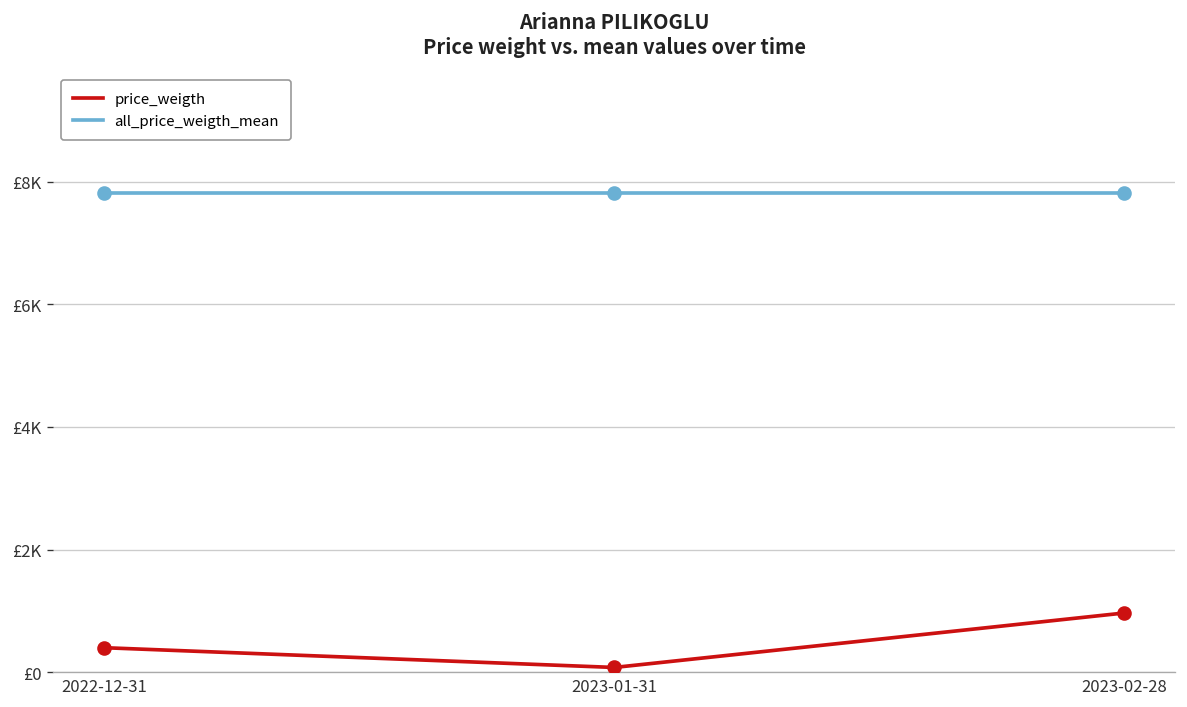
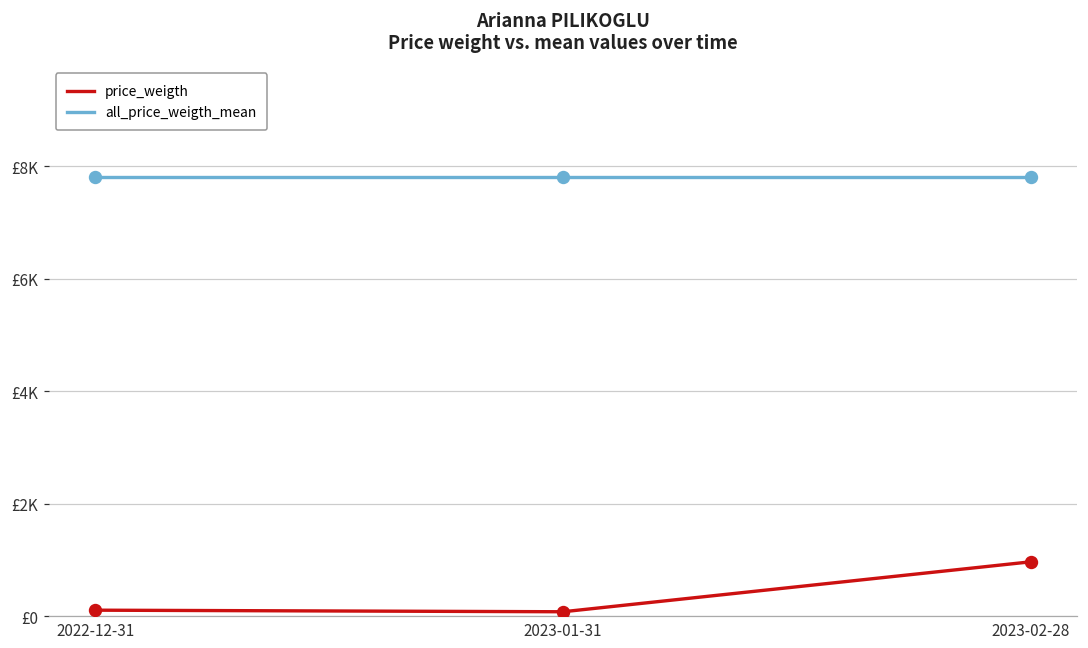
price_weigth, 2022-12-31: £400 -> £100
